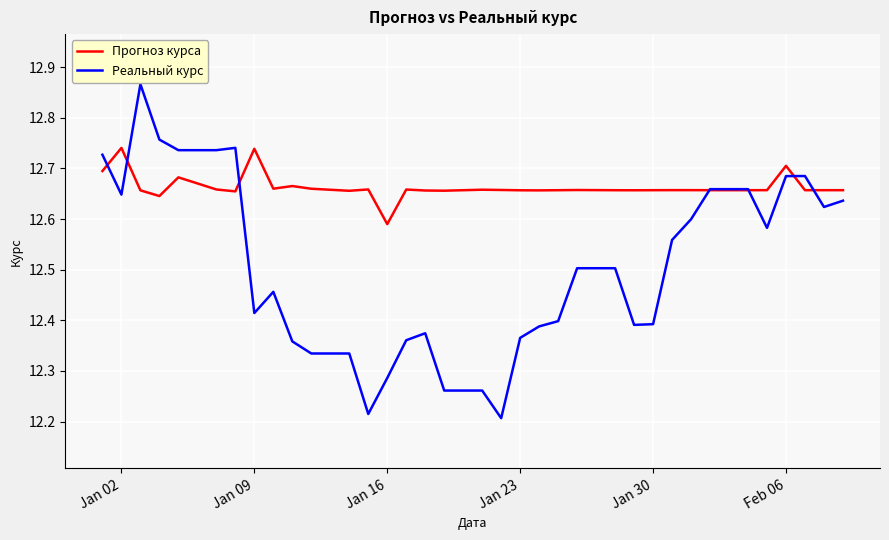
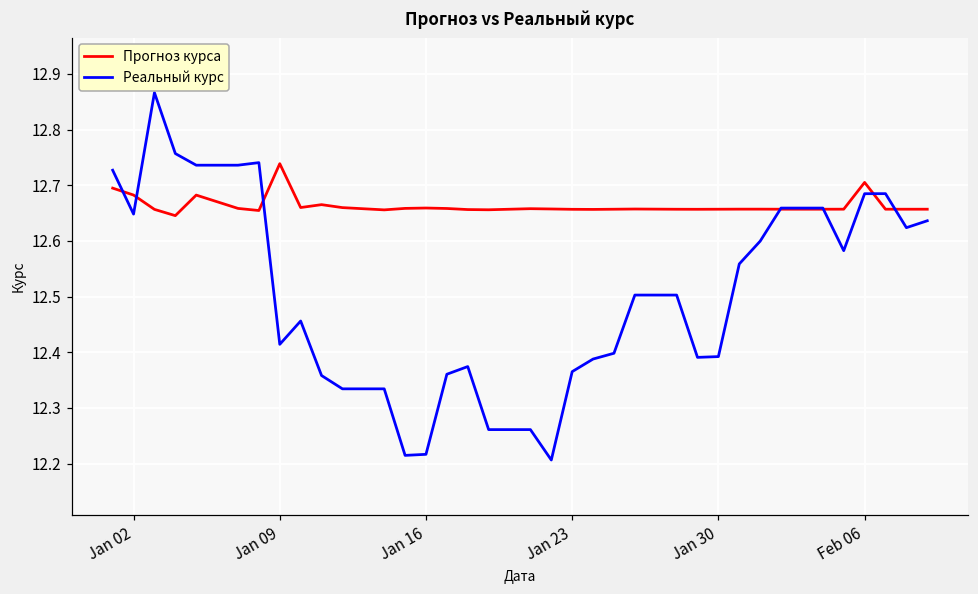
Прогноз курса, Jan 02: 12.74 -> 12.68
Прогноз курса, Jan 16: 12.59 -> 12.66
Реальный курс, Jan 16: 12.29 -> 12.22
